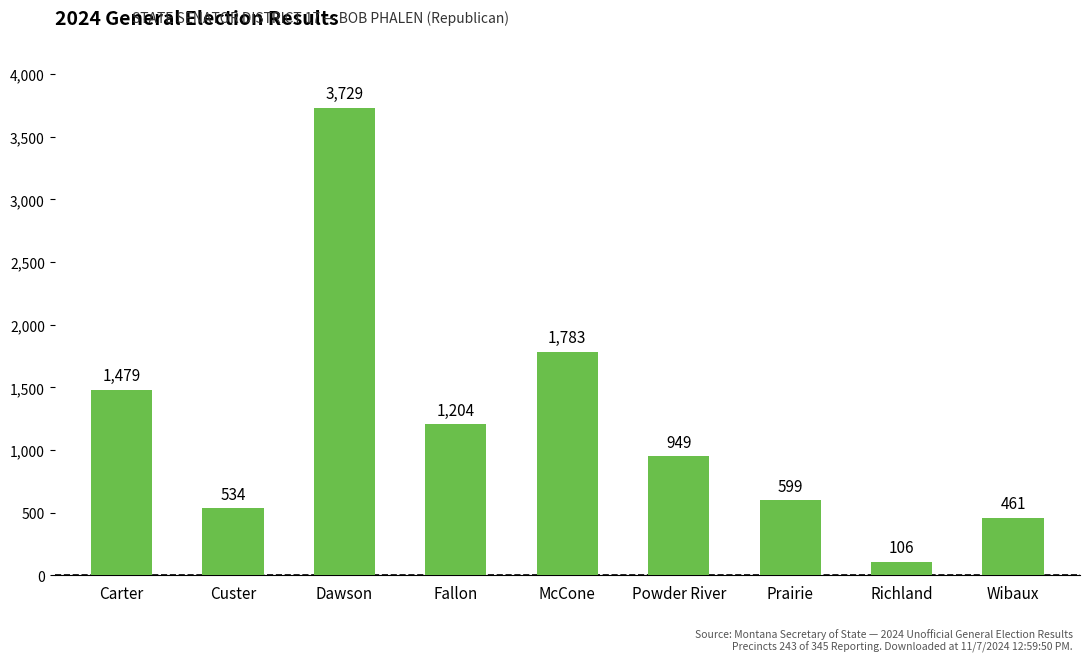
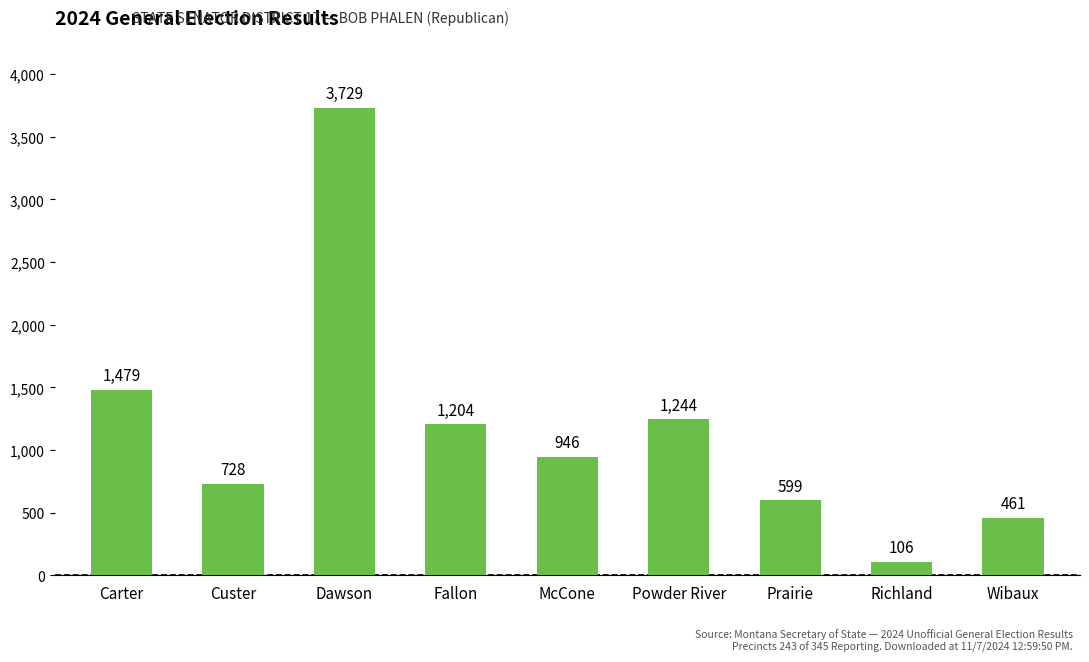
Custer: 534 -> 728
McCone: 1,783 -> 946
Powder River: 949 -> 1,244
